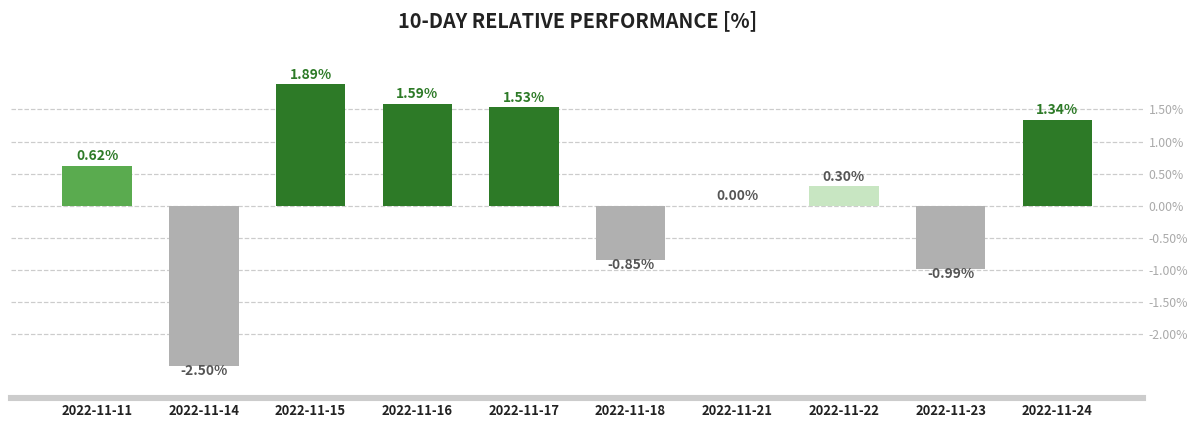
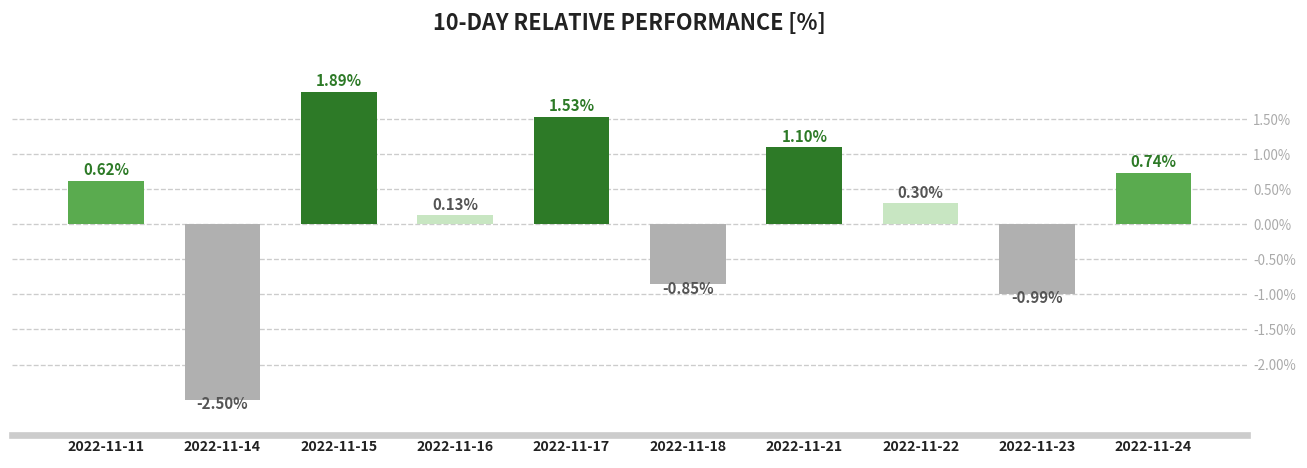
2022-11-16: 1.59% -> 0.13%
2022-11-21: 0.00% -> 1.10%
2022-11-24: 1.34% -> 0.74%
